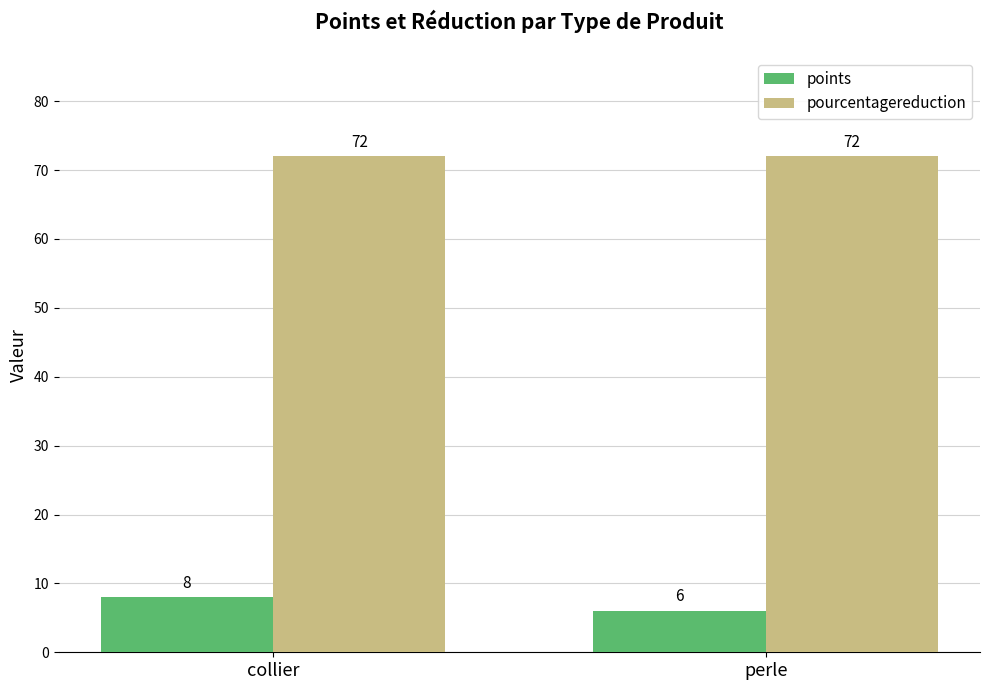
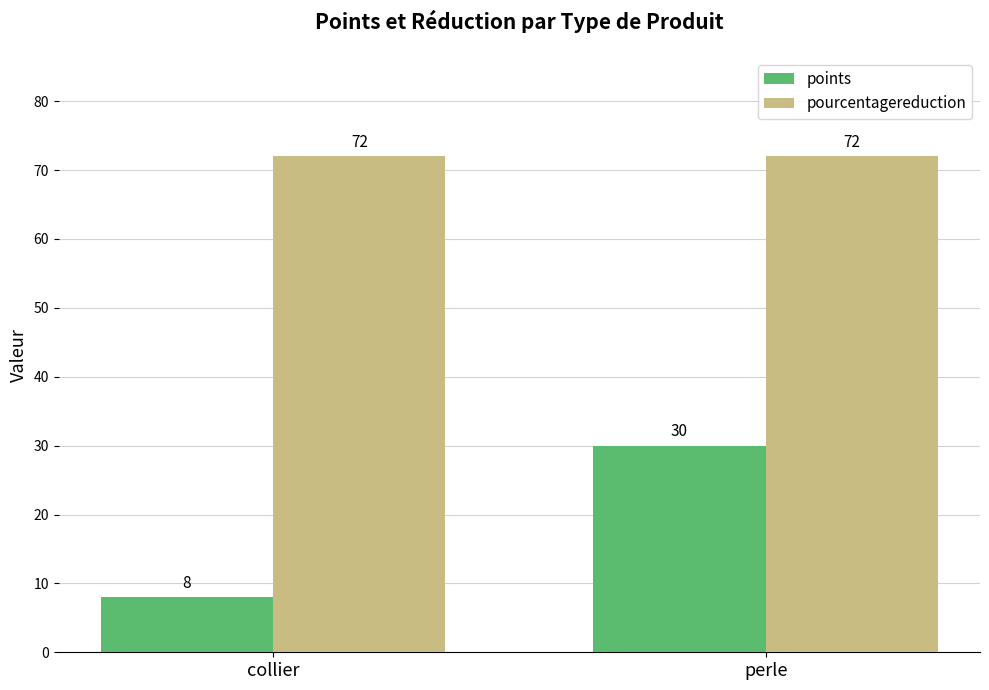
points, perle: 6 -> 30
